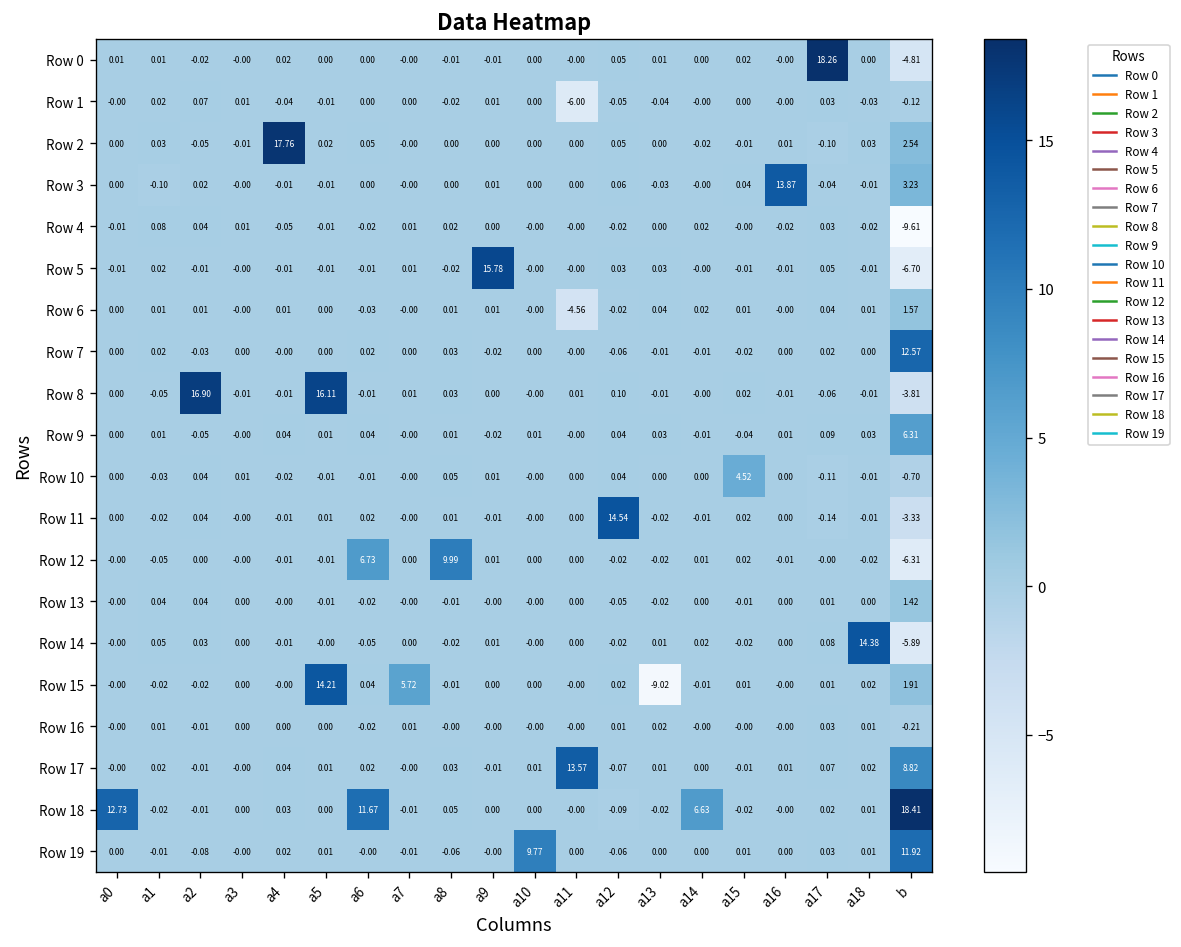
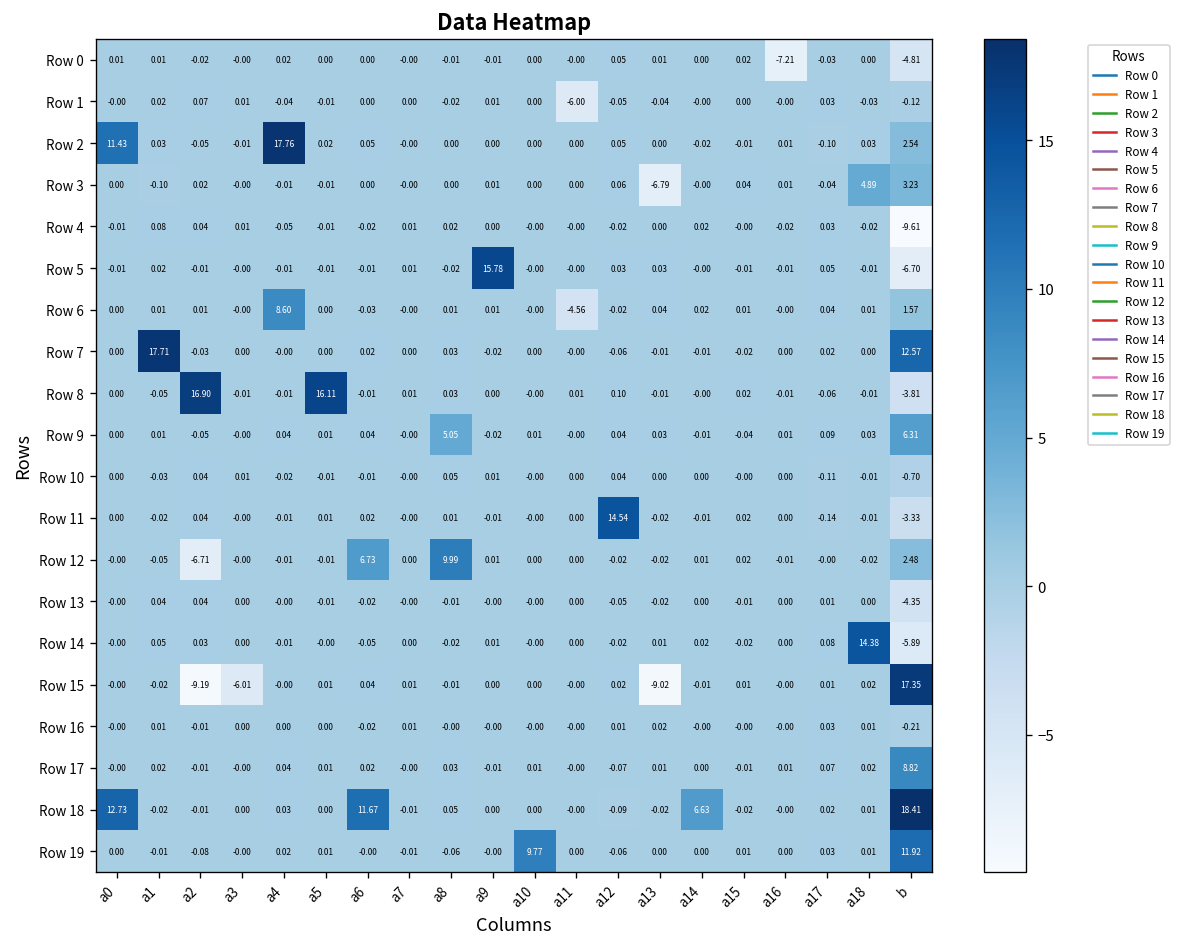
Row 0, a16: -0.00 -> -7.21
Row 0, a17: 18.26 -> -0.03
Row 2, a0: 0.00 -> 11.43
Row 3, a13: -0.03 -> -6.79
Row 3, a16: 13.87 -> 0.01
Row 3, a18: -0.01 -> 4.89
Row 6, a4: 0.01 -> 8.60
Row 7, a1: 0.02 -> 17.71
Row 9, a8: 0.01 -> 5.05
Row 10, a15: 4.52 -> -0.00
Row 12, a2: 0.00 -> -6.71
Row 12, b: -6.31 -> 2.48
Row 13, b: 1.42 -> -4.35
Row 15, a2: -0.02 -> -9.19
Row 15, a3: 0.00 -> -6.01
Row 15, a5: 14.21 -> 0.01
Row 15, a7: 5.72 -> 0.01
Row 15, b: 1.91 -> 17.35
Row 17, a11: 13.57 -> -0.00
